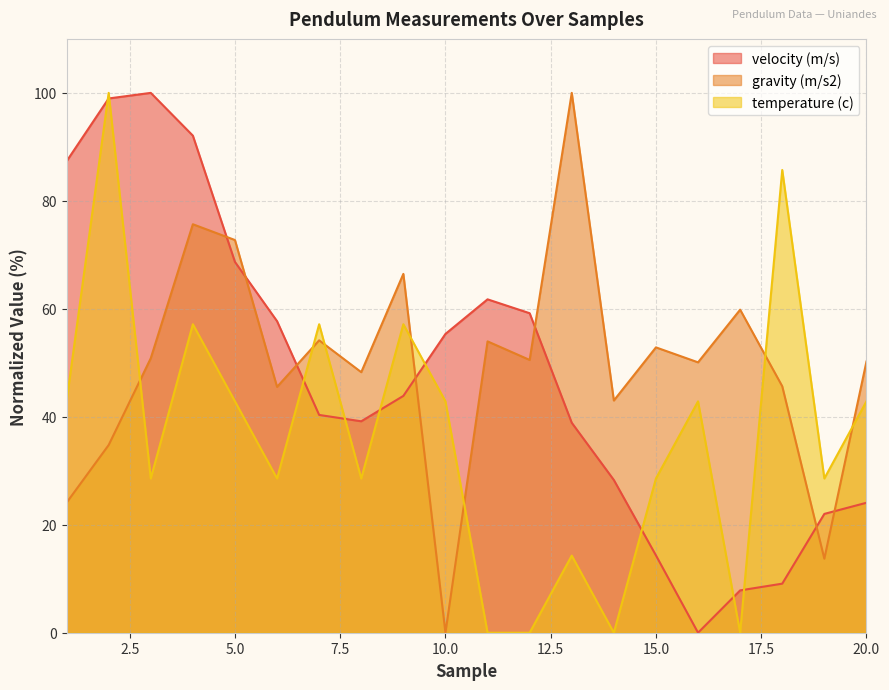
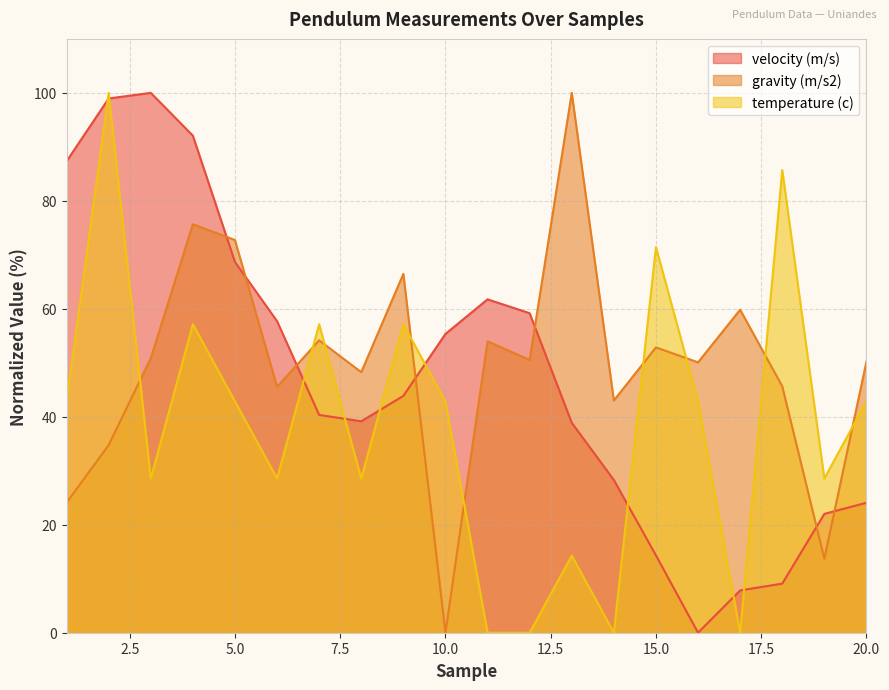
temperature (c), 15.0: 29 -> 71
